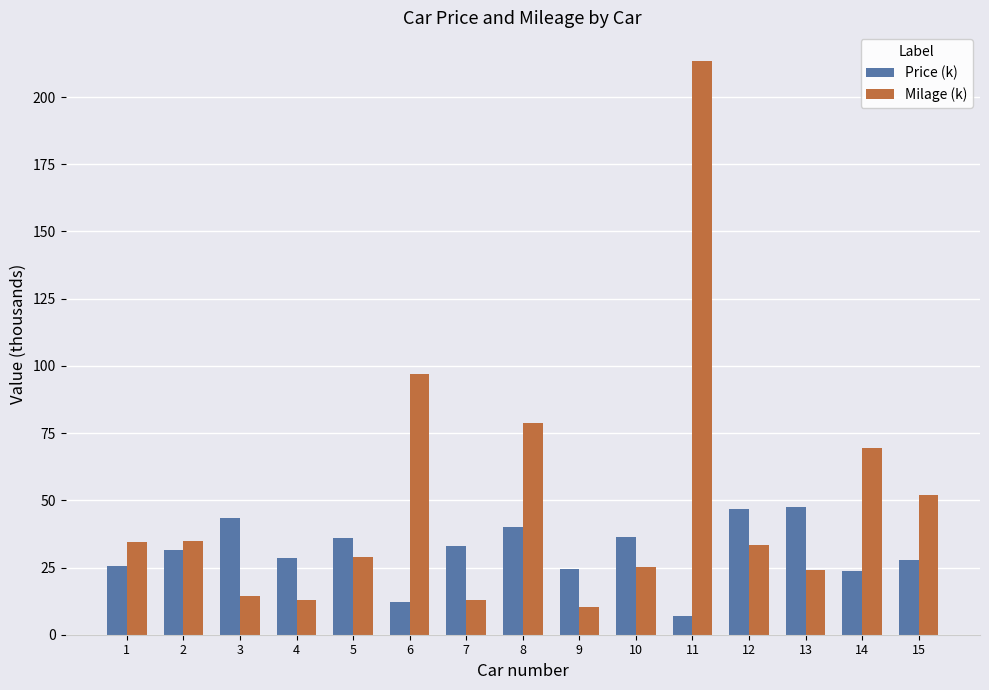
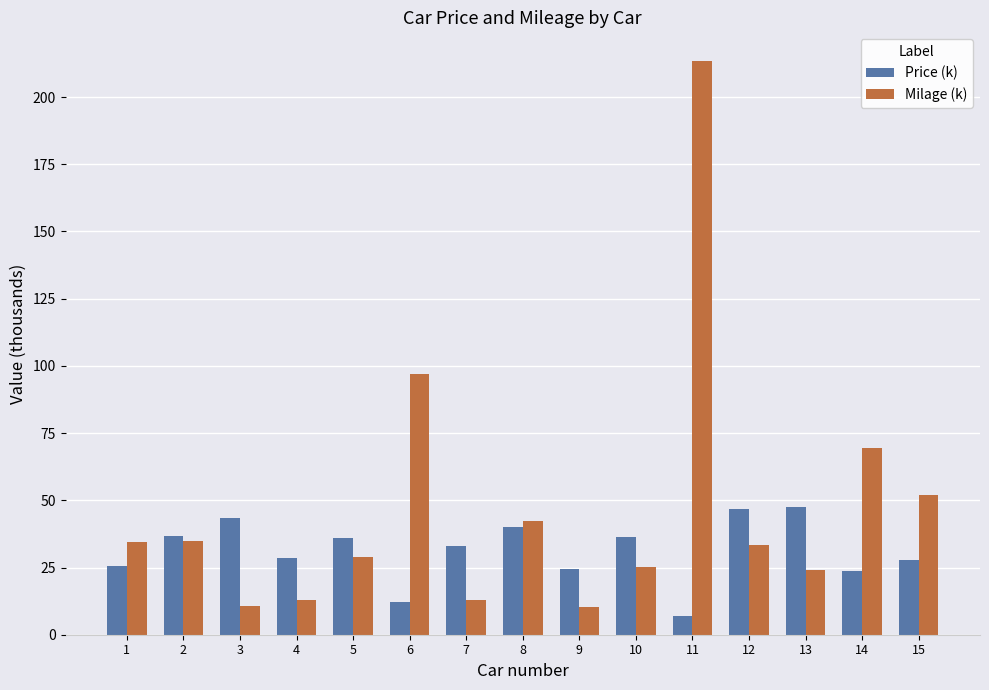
Price (k), 2: 32 -> 37
Milage (k), 3: 14 -> 11
Milage (k), 8: 79 -> 42
